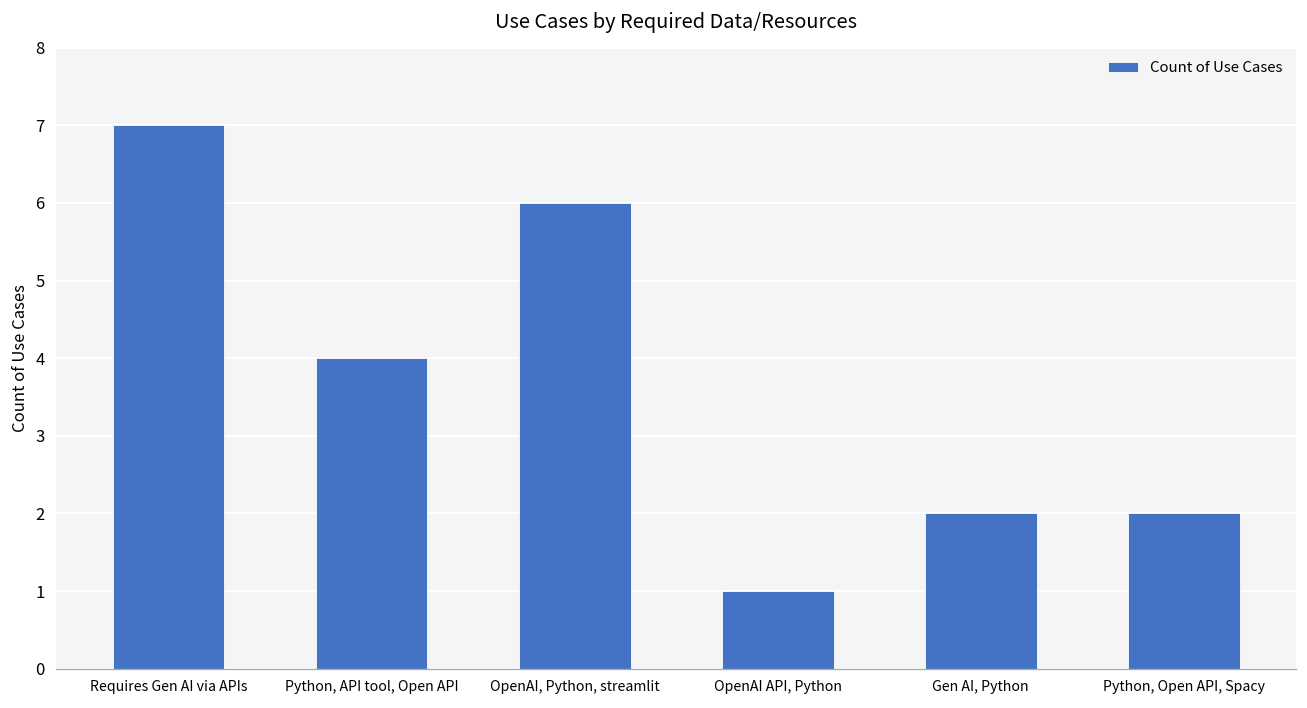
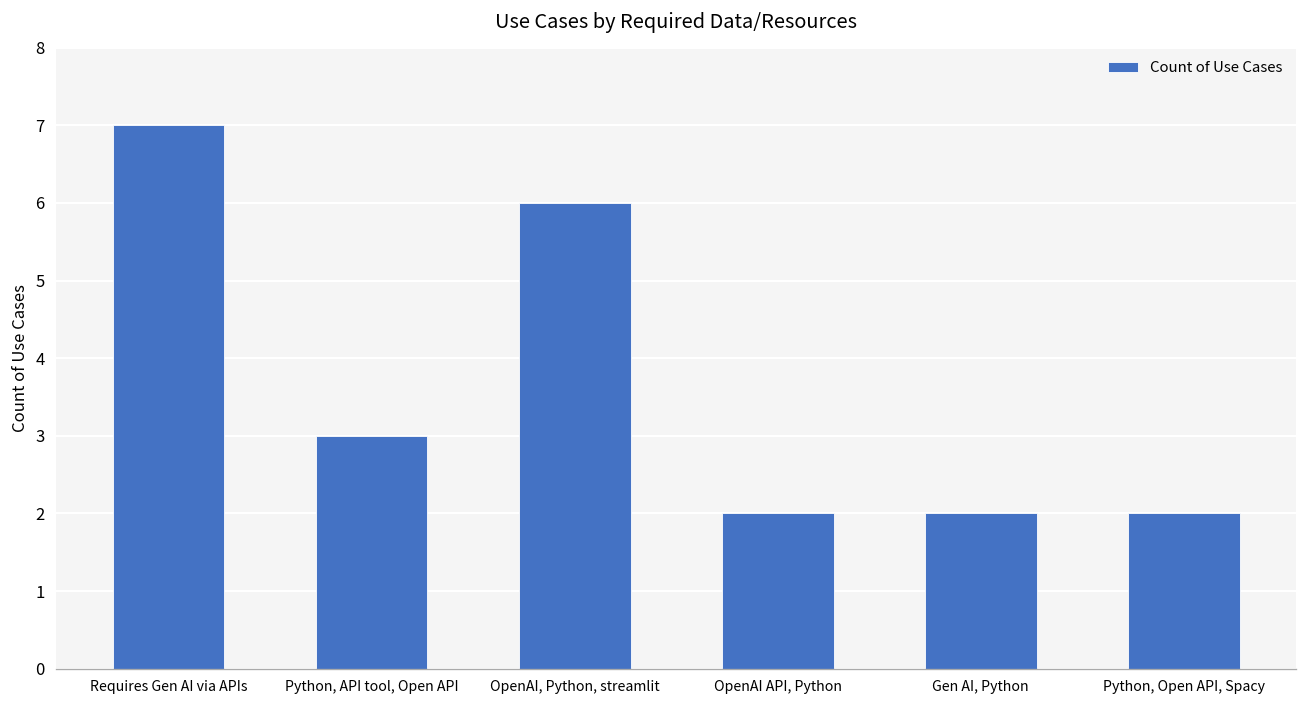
Python, API tool, Open API: 4 -> 3
OpenAI API, Python: 1 -> 2
